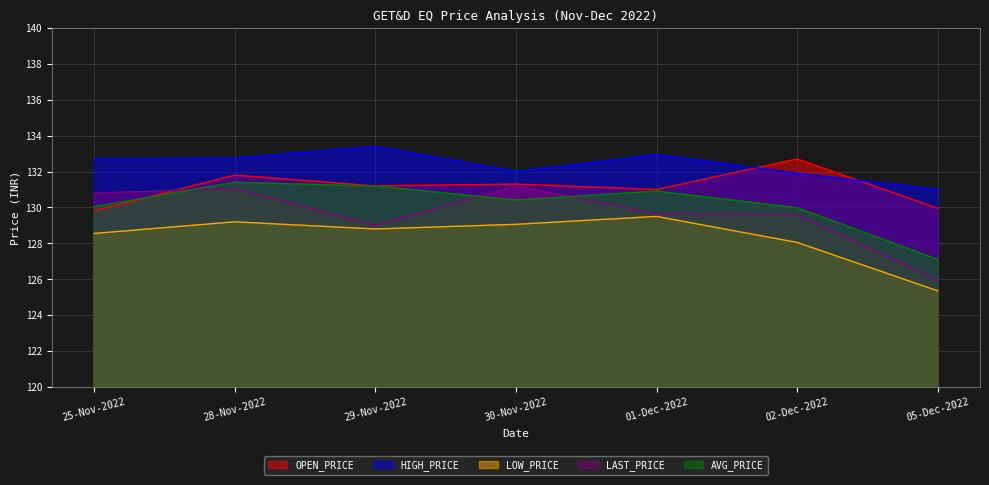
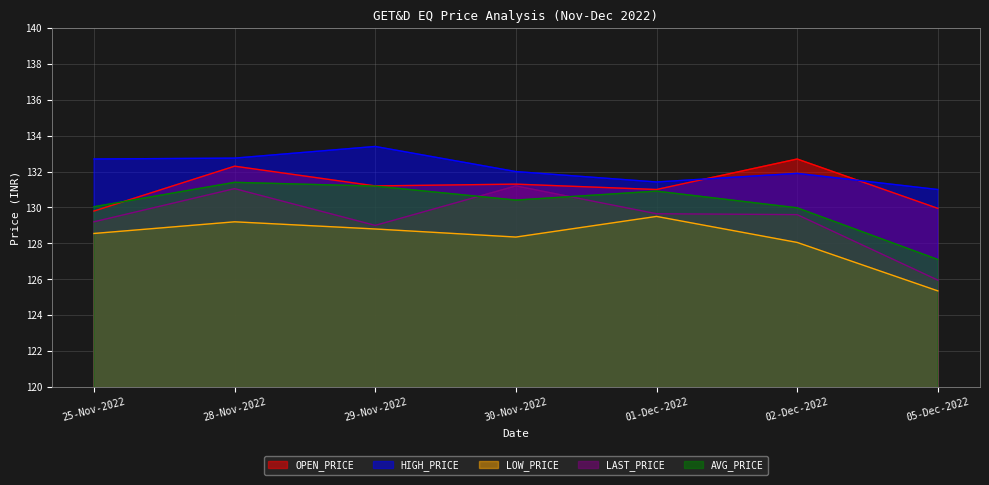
LAST_PRICE, 25-Nov-2022: 130.8 -> 129.2
OPEN_PRICE, 28-Nov-2022: 131.8 -> 132.3
LOW_PRICE, 30-Nov-2022: 129.1 -> 128.4
HIGH_PRICE, 01-Dec-2022: 133.0 -> 131.4
